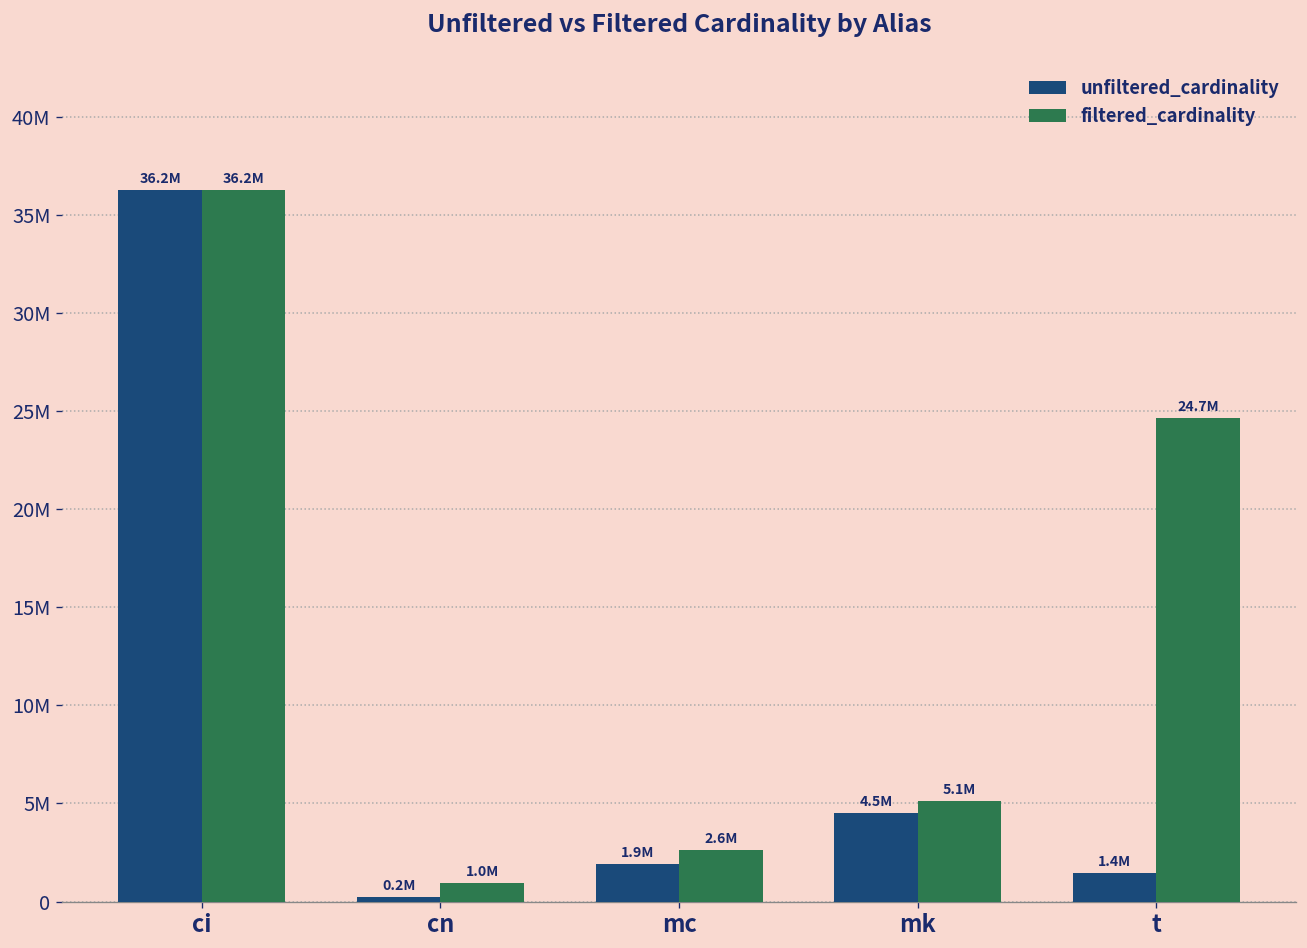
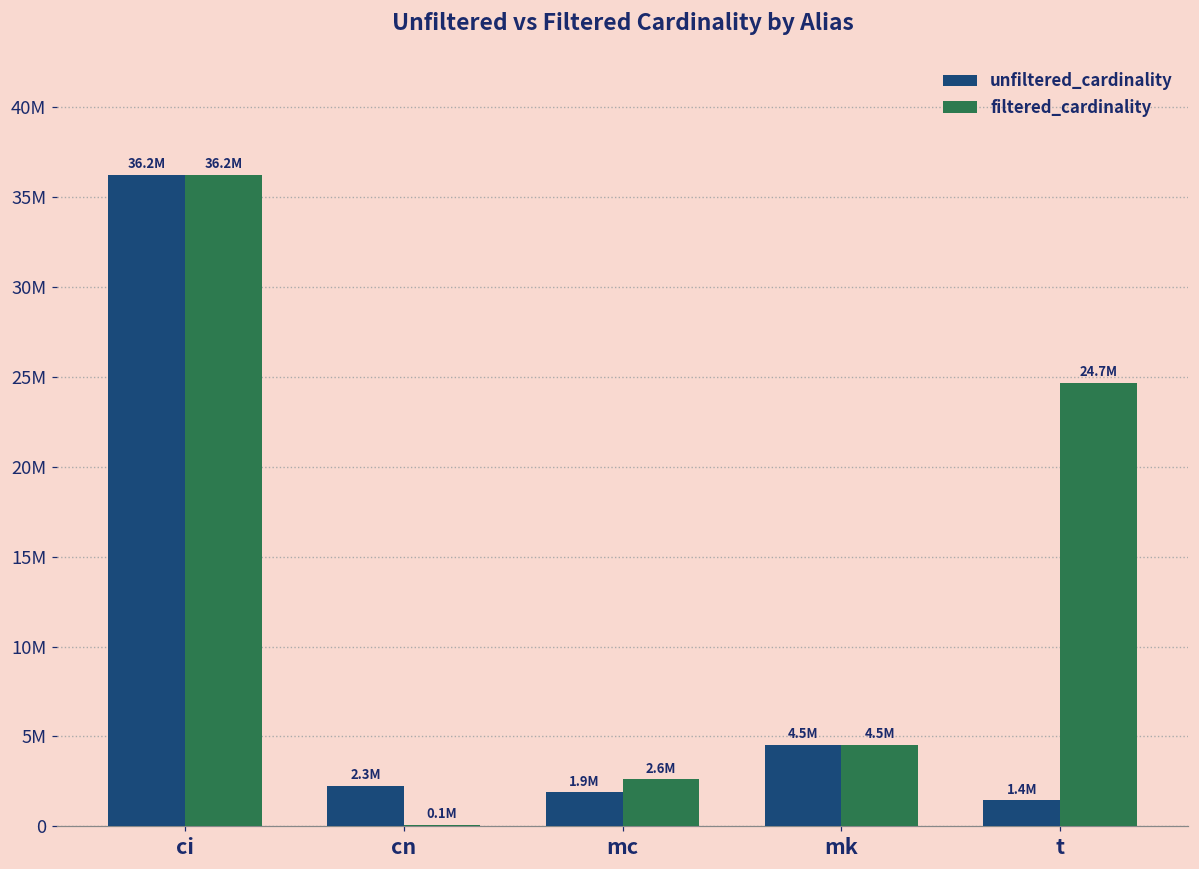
unfiltered_cardinality, cn: 0.2M -> 2.3M
filtered_cardinality, cn: 1.0M -> 0.1M
filtered_cardinality, mk: 5.1M -> 4.5M
